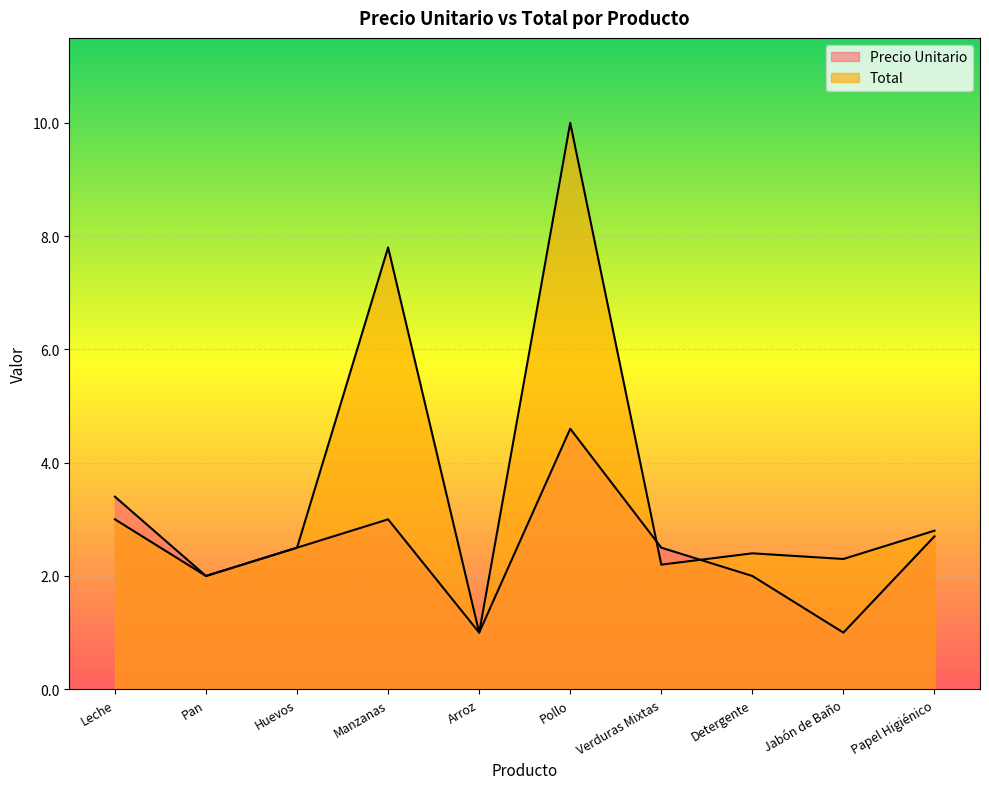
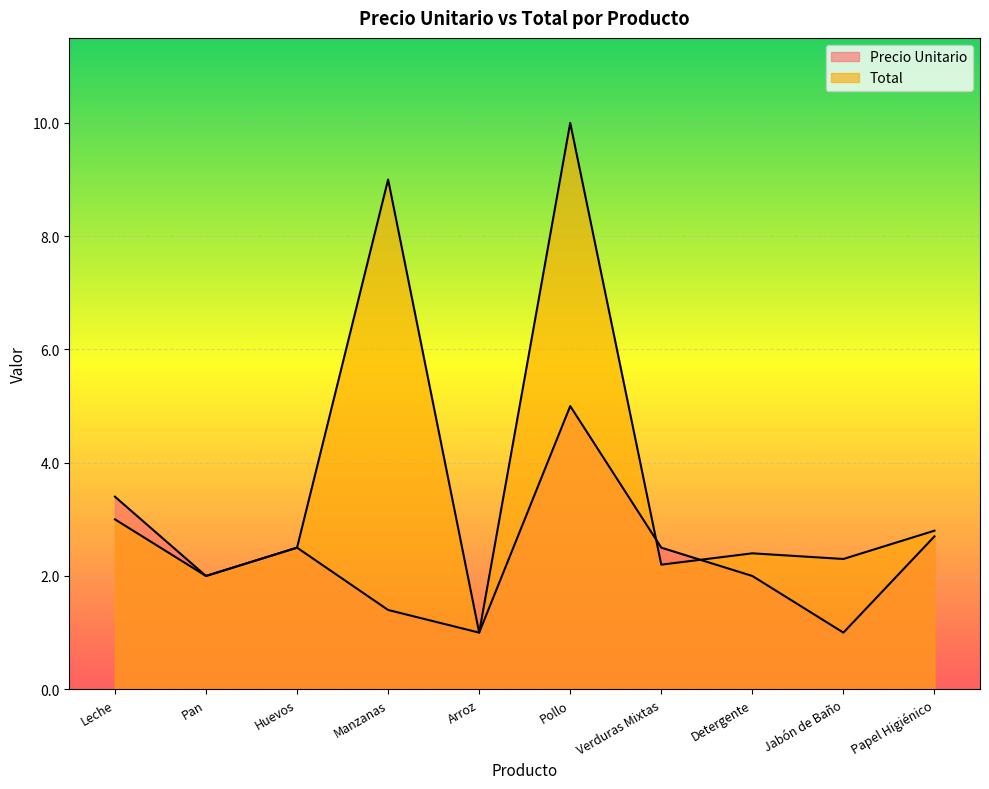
Precio Unitario, Manzanas: 3.0 -> 1.4
Total, Manzanas: 7.8 -> 9.0
Precio Unitario, Pollo: 4.6 -> 5.0
